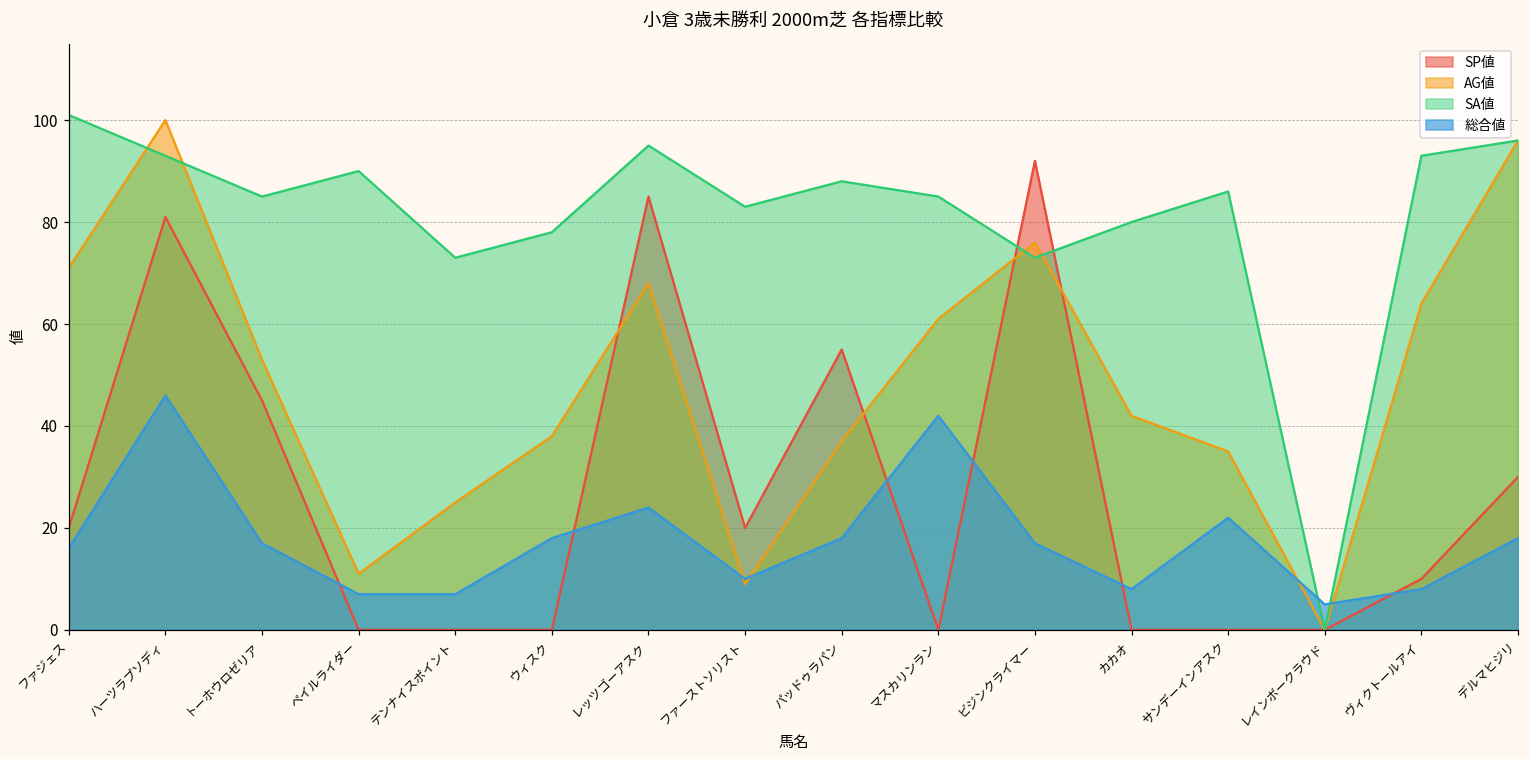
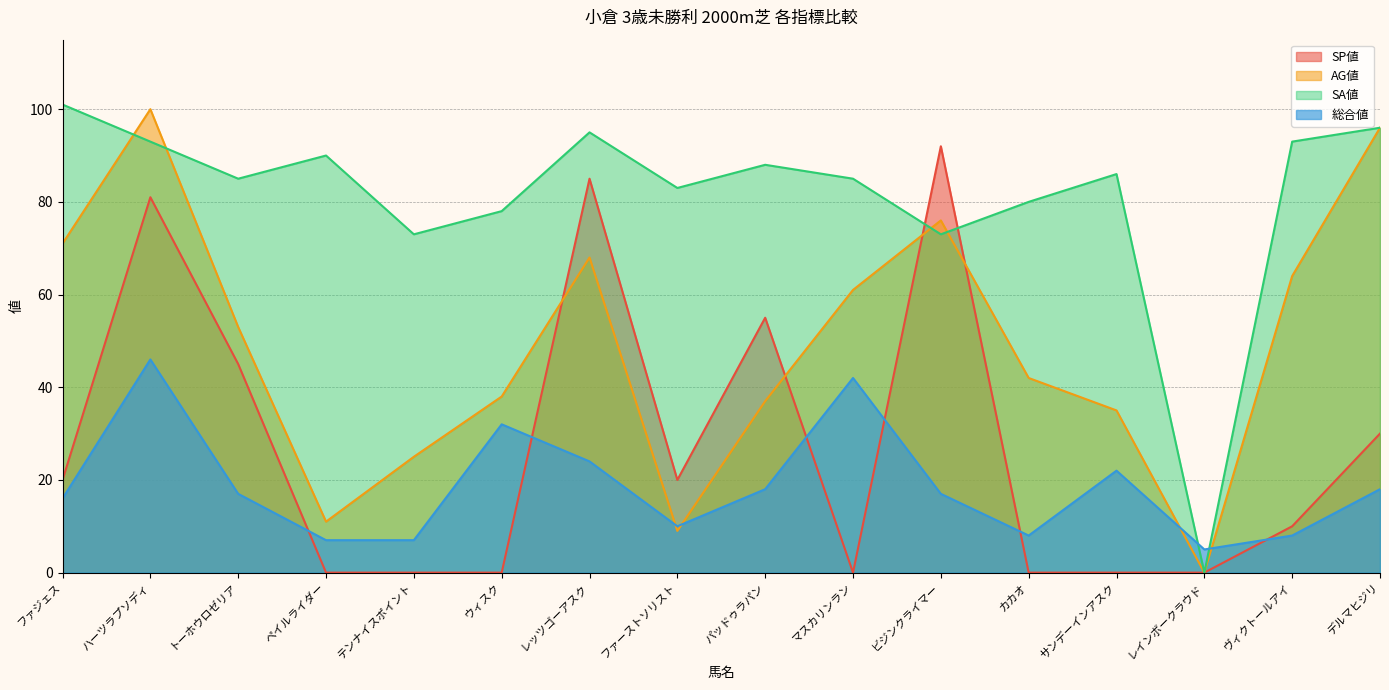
総合値, ウィスク: 18 -> 32
